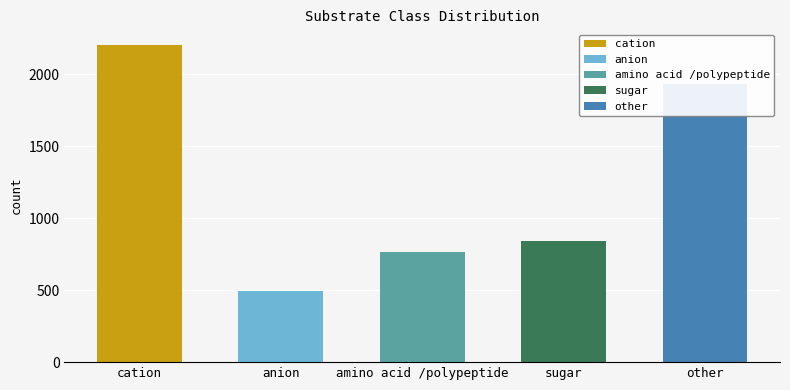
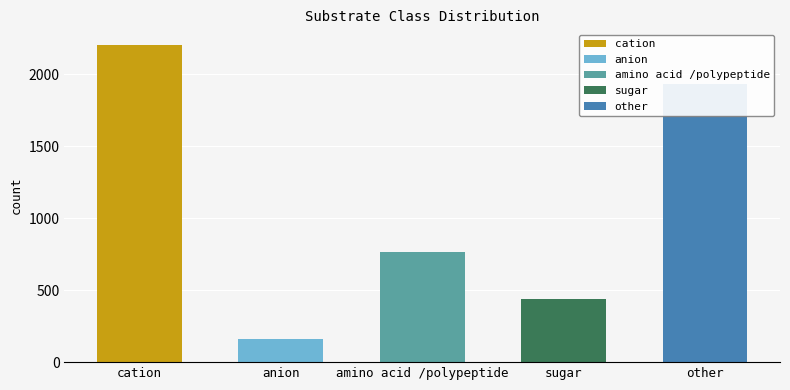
anion: 500 -> 160
sugar: 840 -> 440
